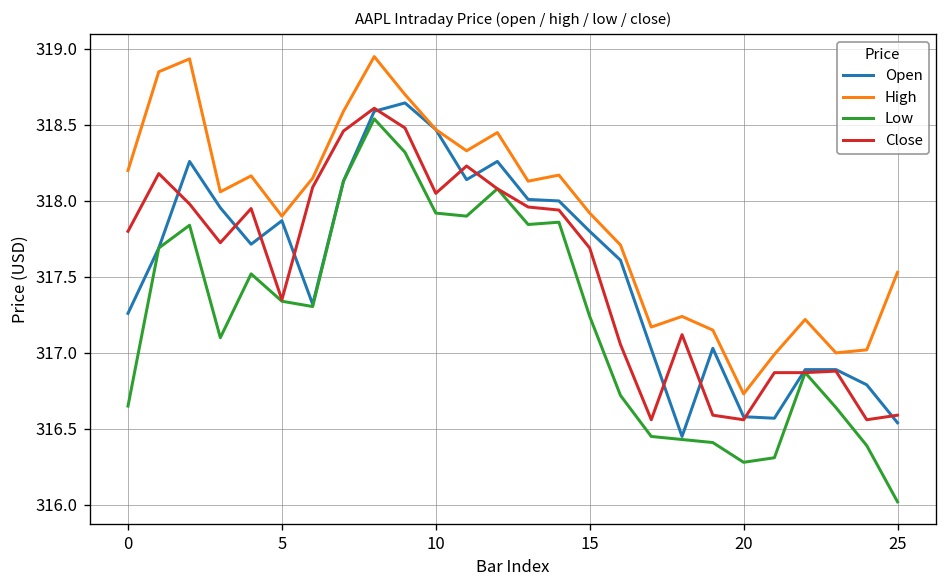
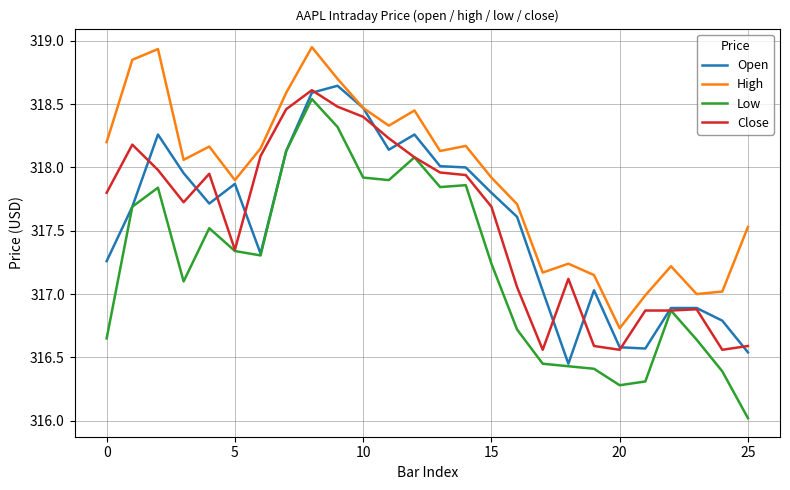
Close, 10: 318.05 -> 318.40
